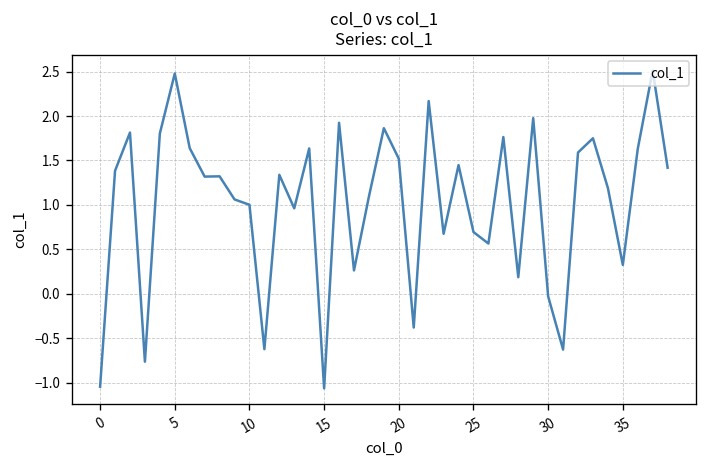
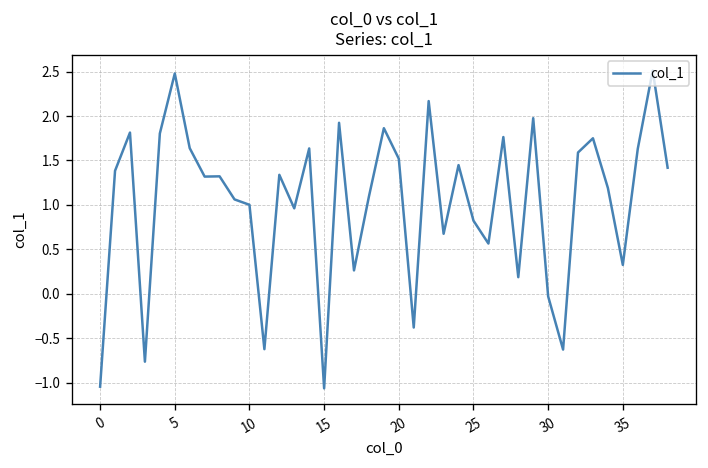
25: 0.7 -> 0.8
